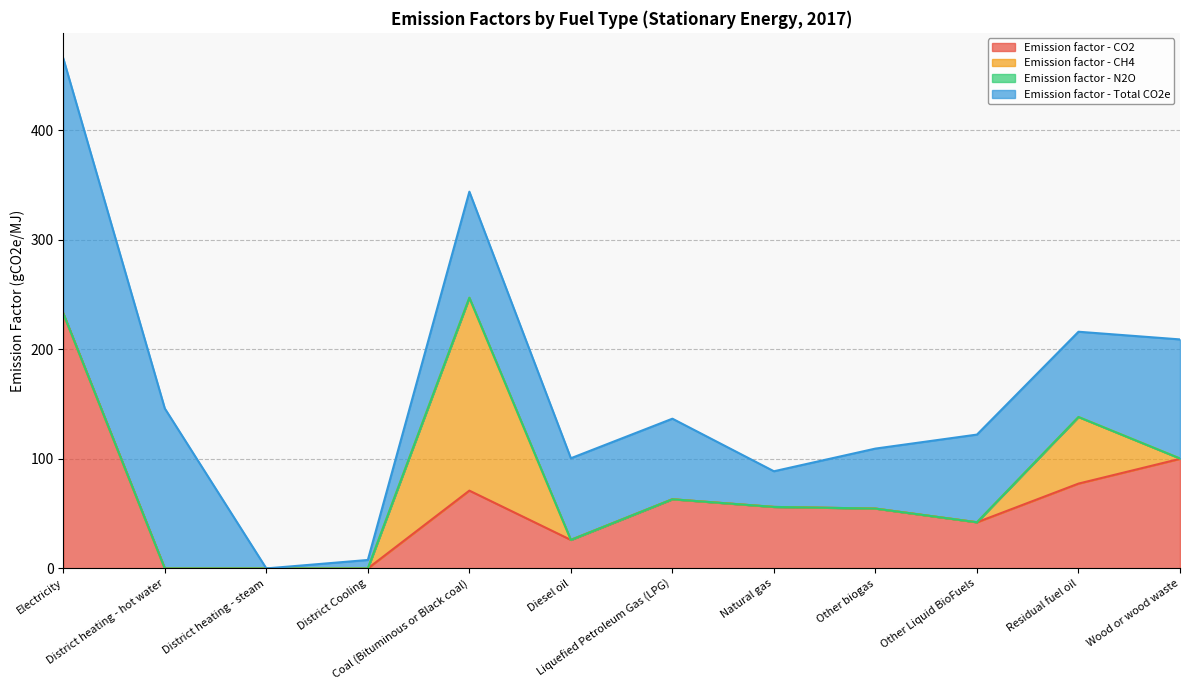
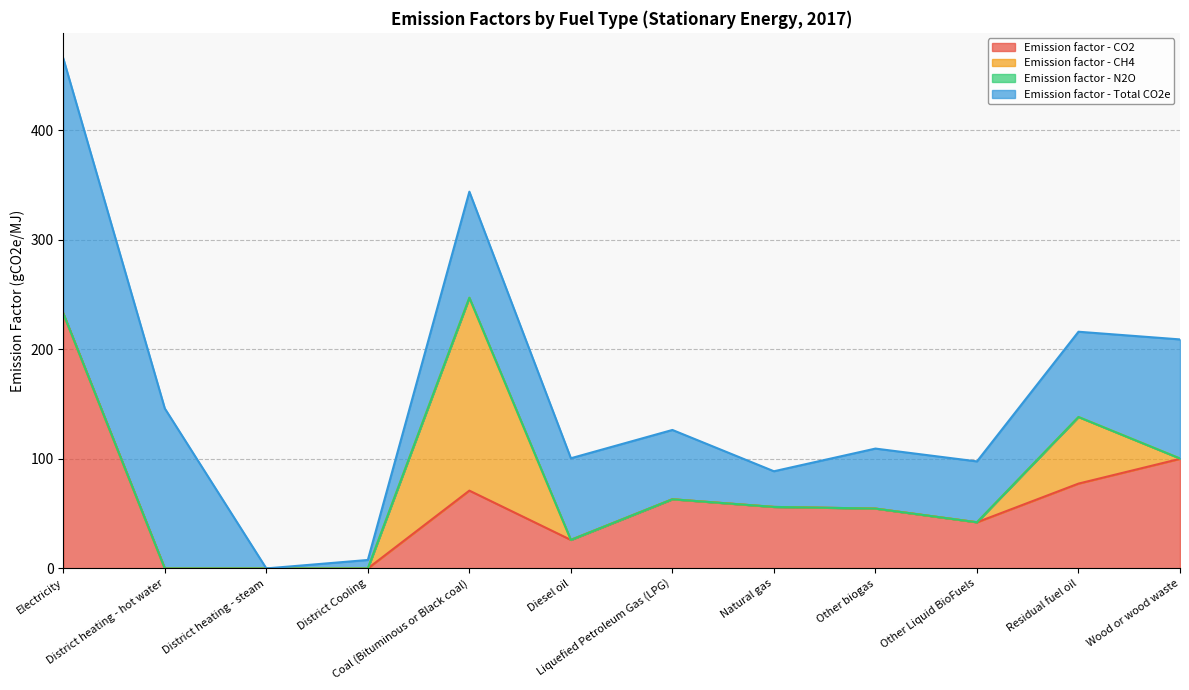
Emission factor - Total CO2e, Liquefied Petroleum Gas (LPG): 74 -> 63
Emission factor - Total CO2e, Other Liquid BioFuels: 80 -> 56
